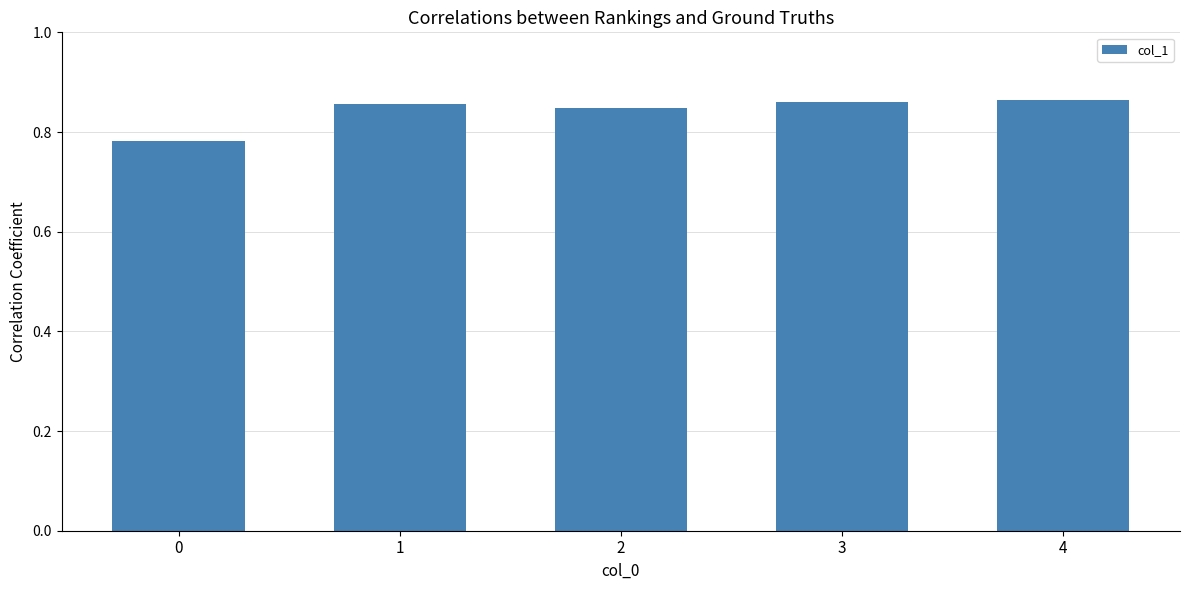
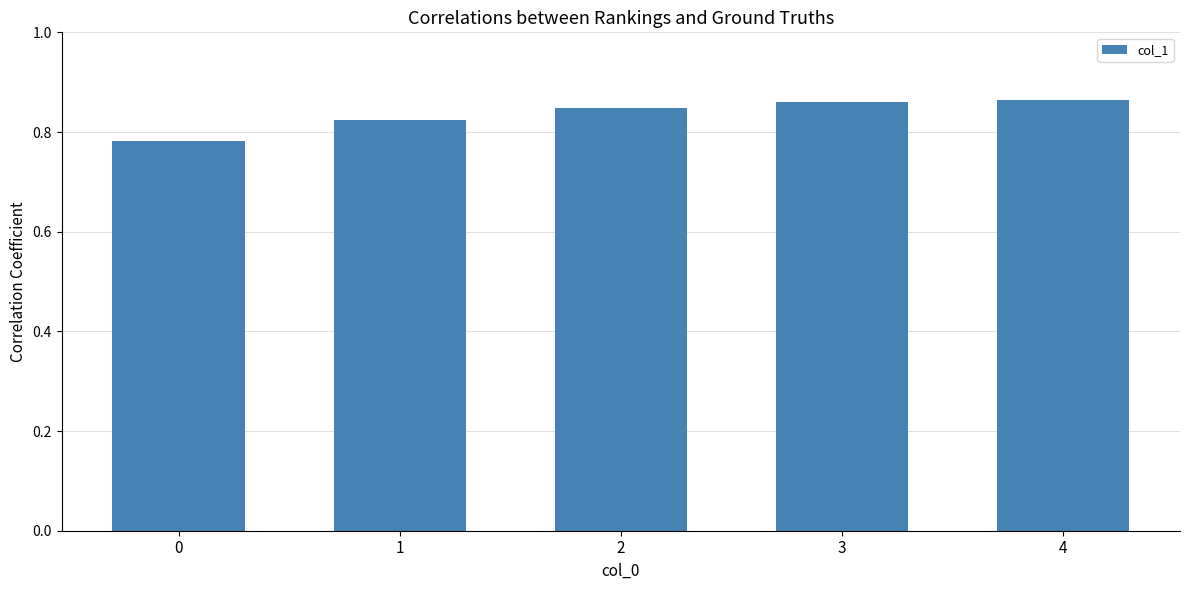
1: 0.86 -> 0.82
